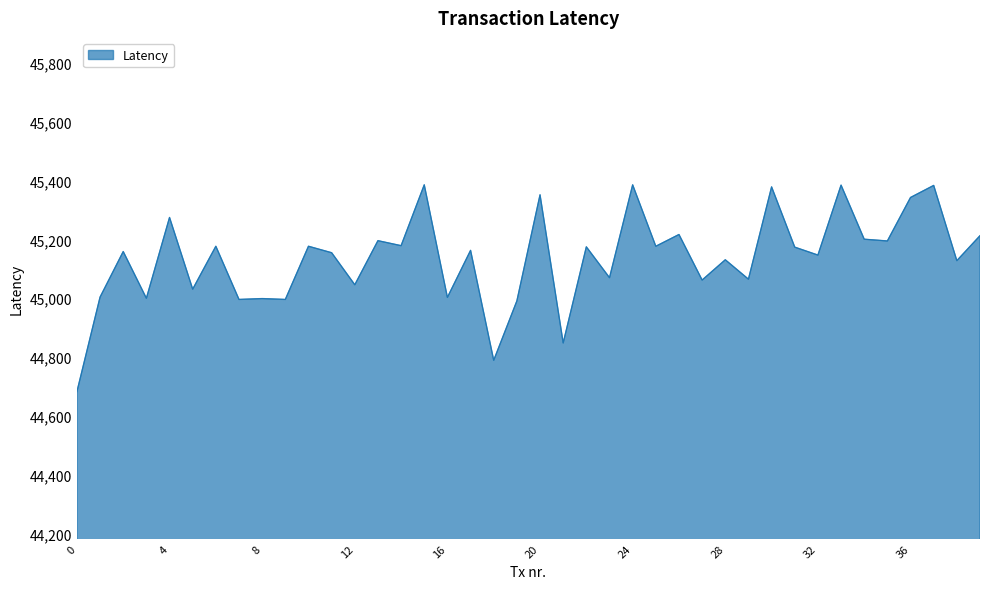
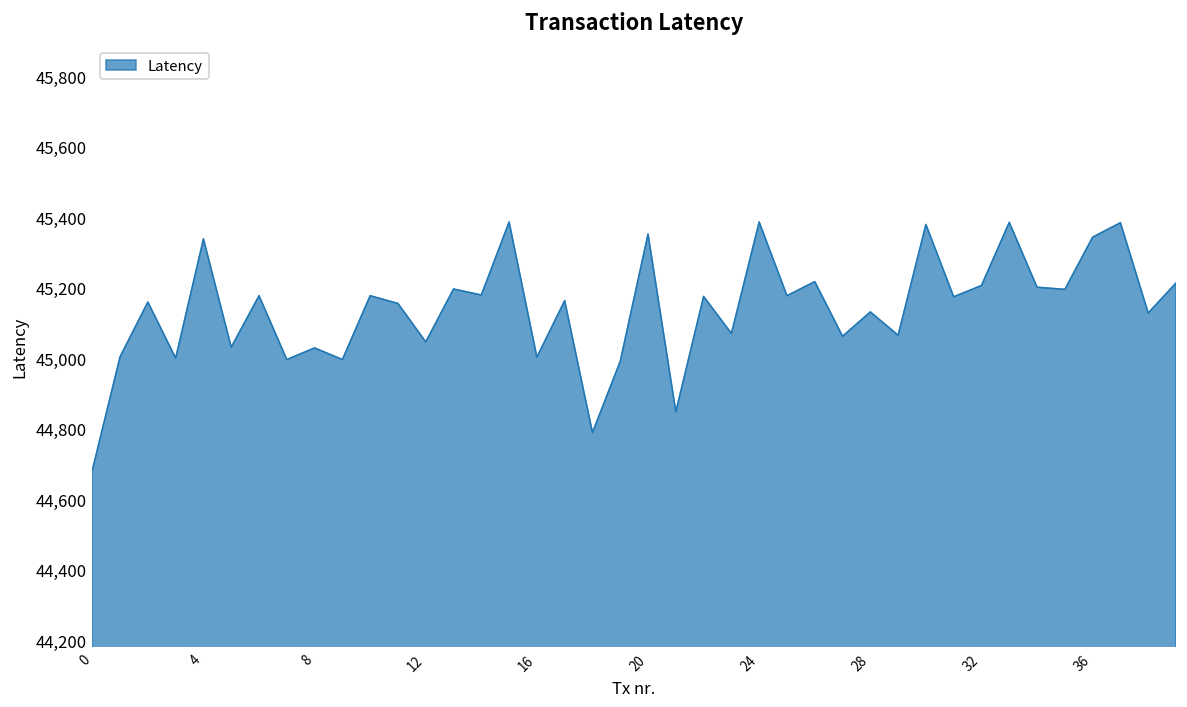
4: 45,280 -> 45,340
8: 45,000 -> 45,030
32: 45,150 -> 45,210
